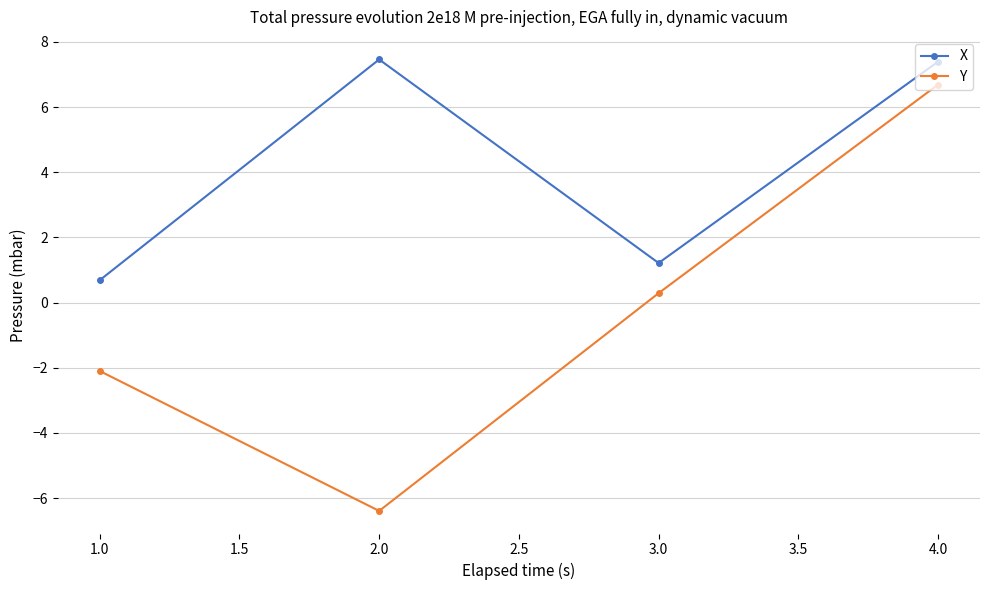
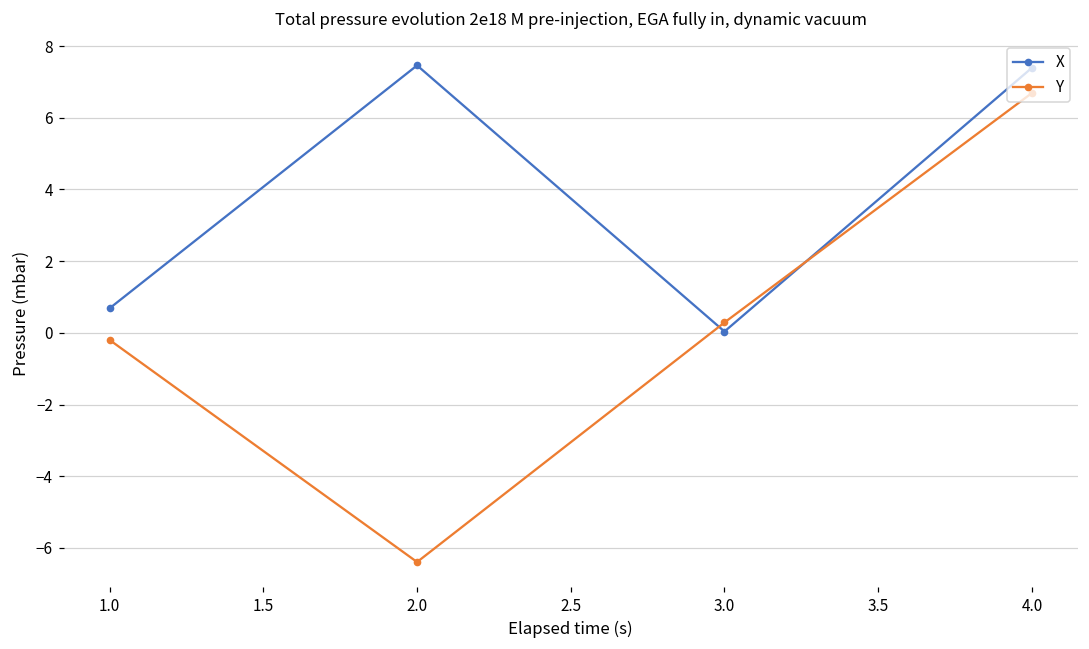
Y, 1.0: -2.1 -> -0.2
X, 3.0: 1.2 -> 0.0
